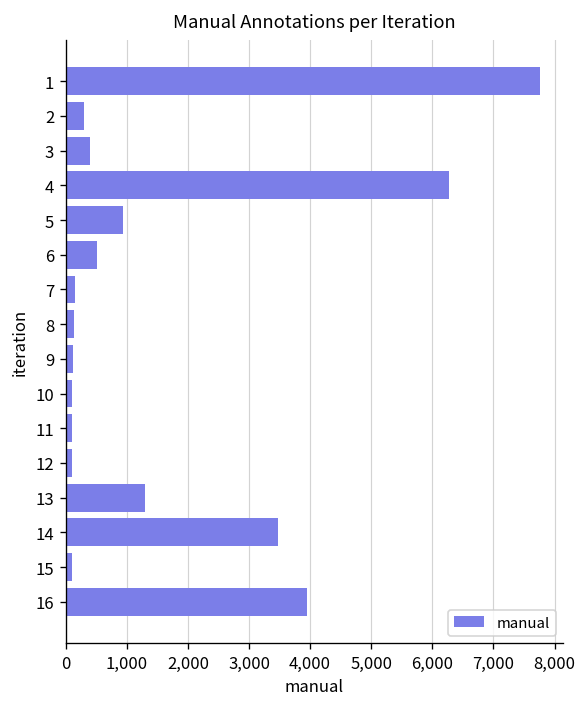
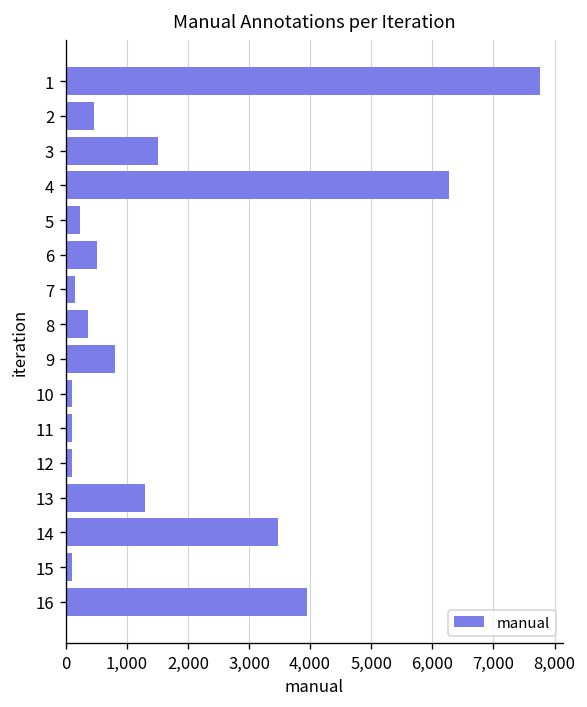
2: 300 -> 500
3: 400 -> 1,500
5: 900 -> 200
8: 100 -> 400
9: 100 -> 800
